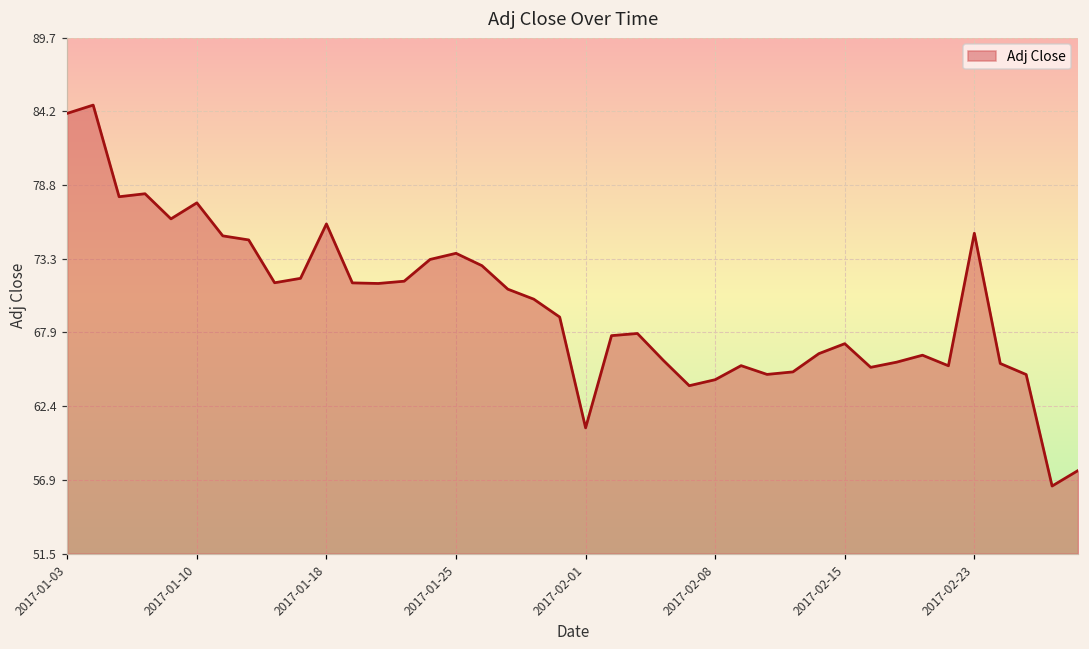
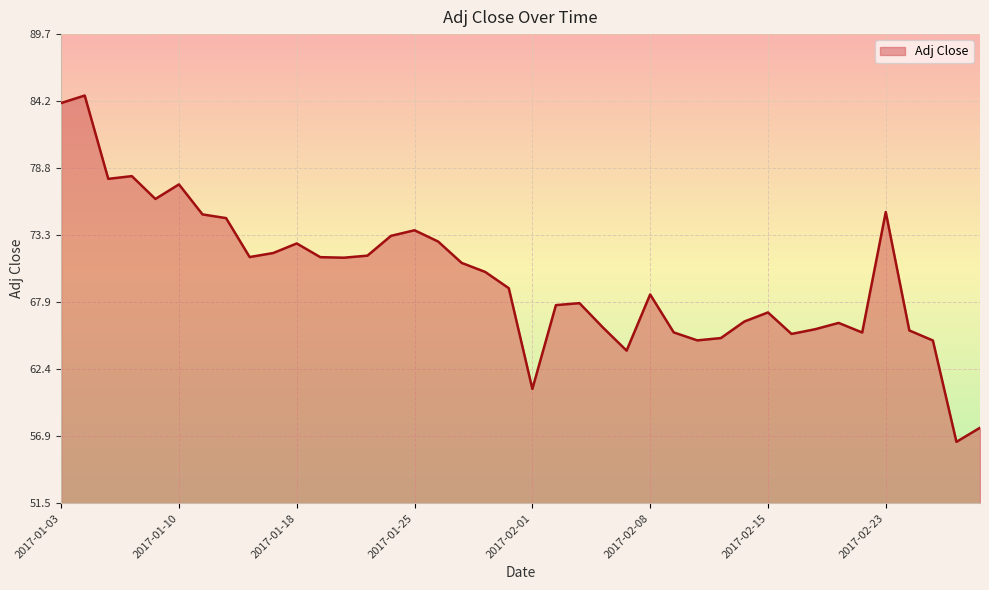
2017-01-18: 75.9 -> 72.6
2017-02-08: 64.4 -> 68.5
